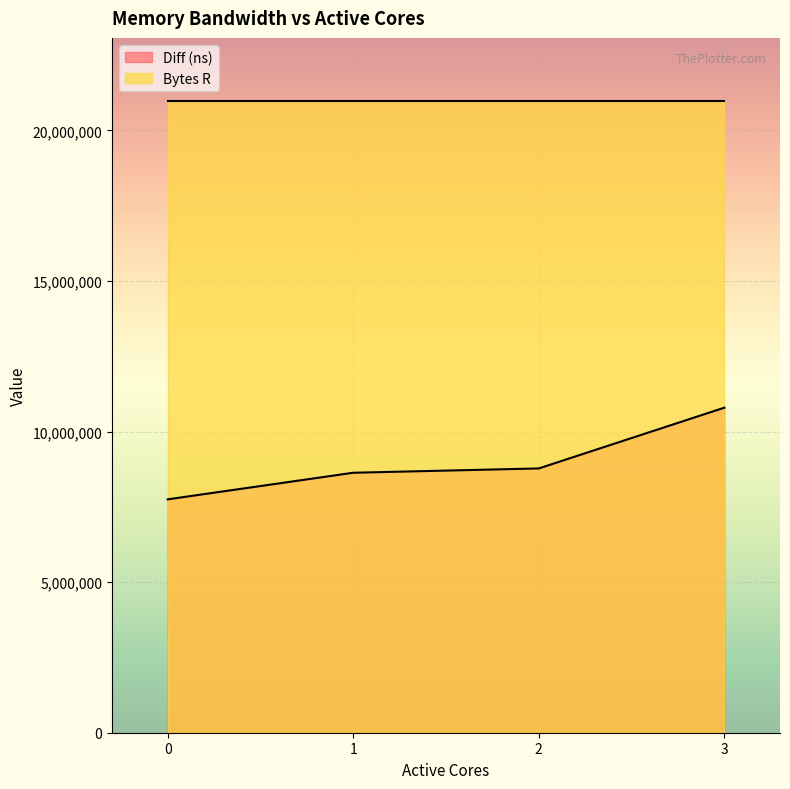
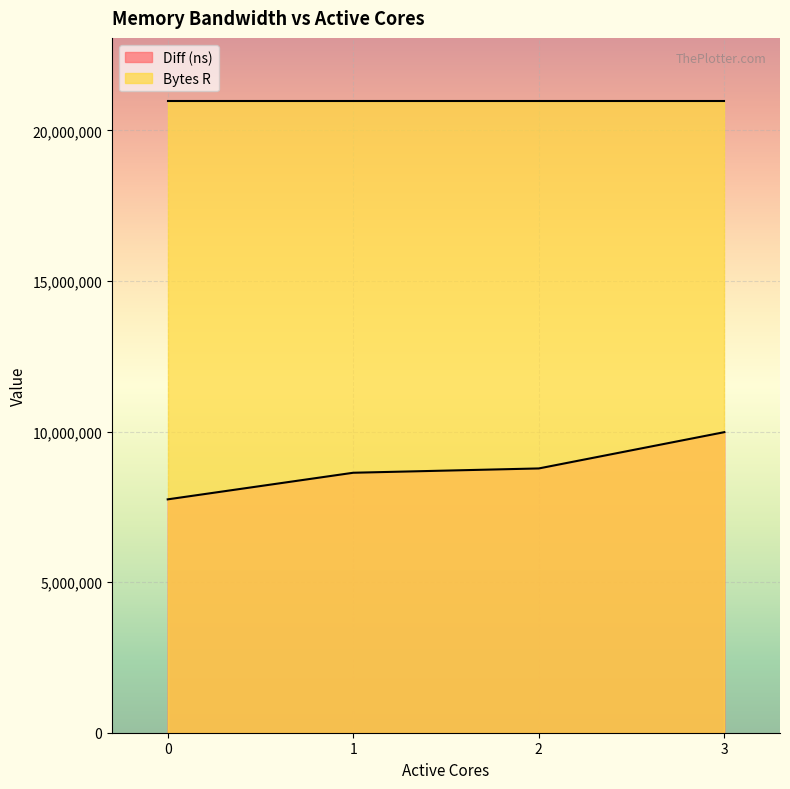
Diff (ns), 3: 10,800,000 -> 10,000,000
